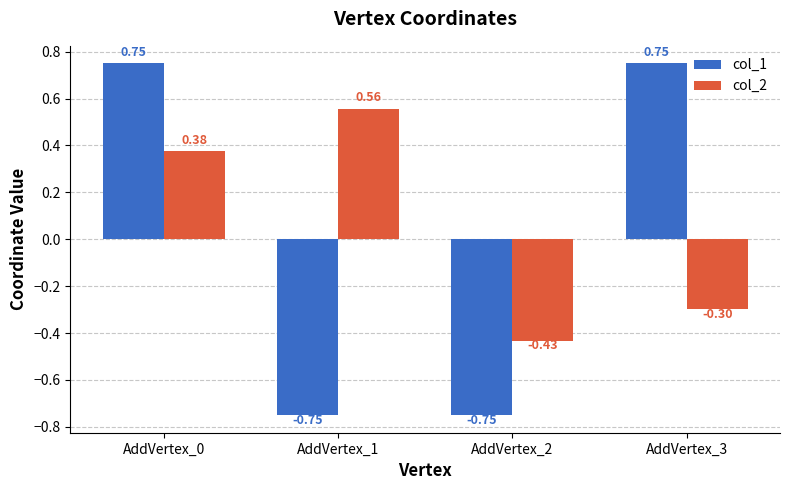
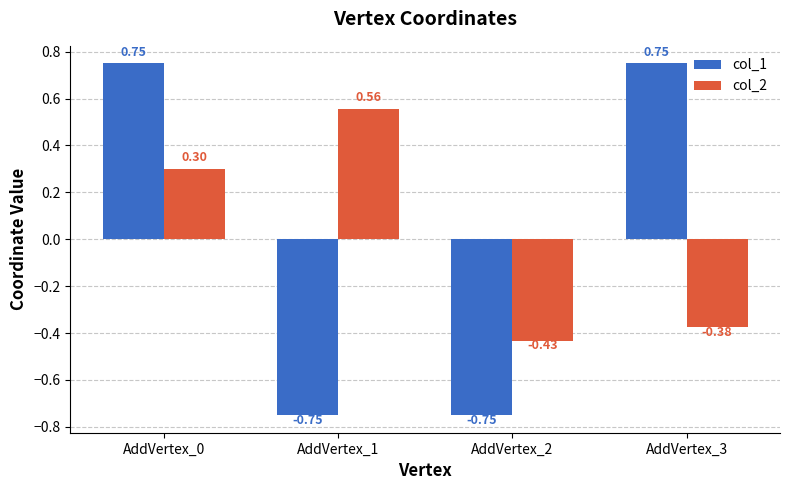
col_2, AddVertex_0: 0.38 -> 0.30
col_2, AddVertex_3: -0.30 -> -0.38
